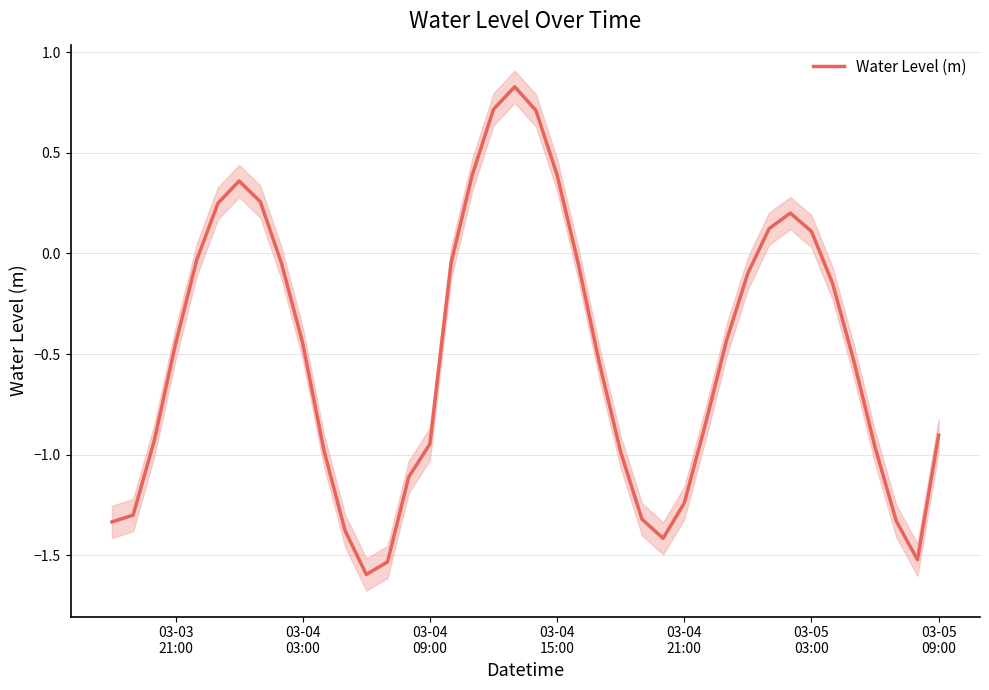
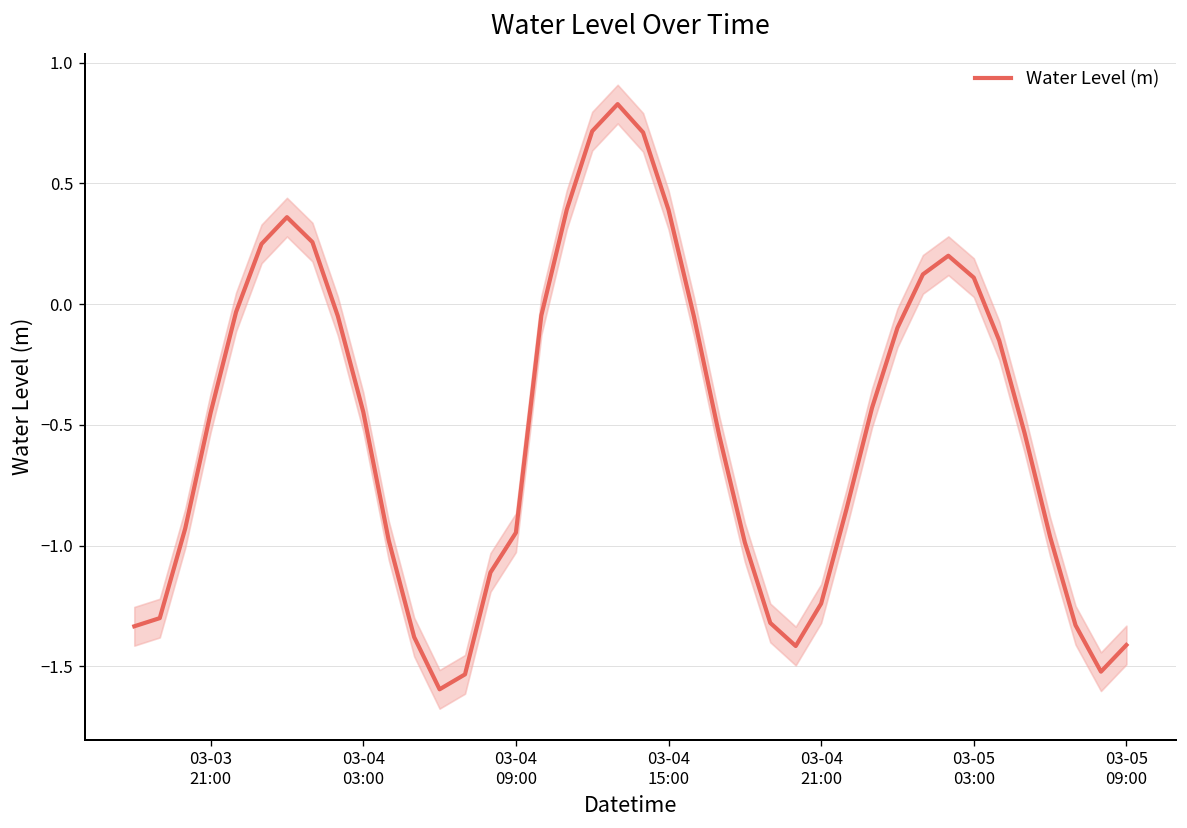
Water Level (m), 03-05 09:00: -0.90 -> -1.41
